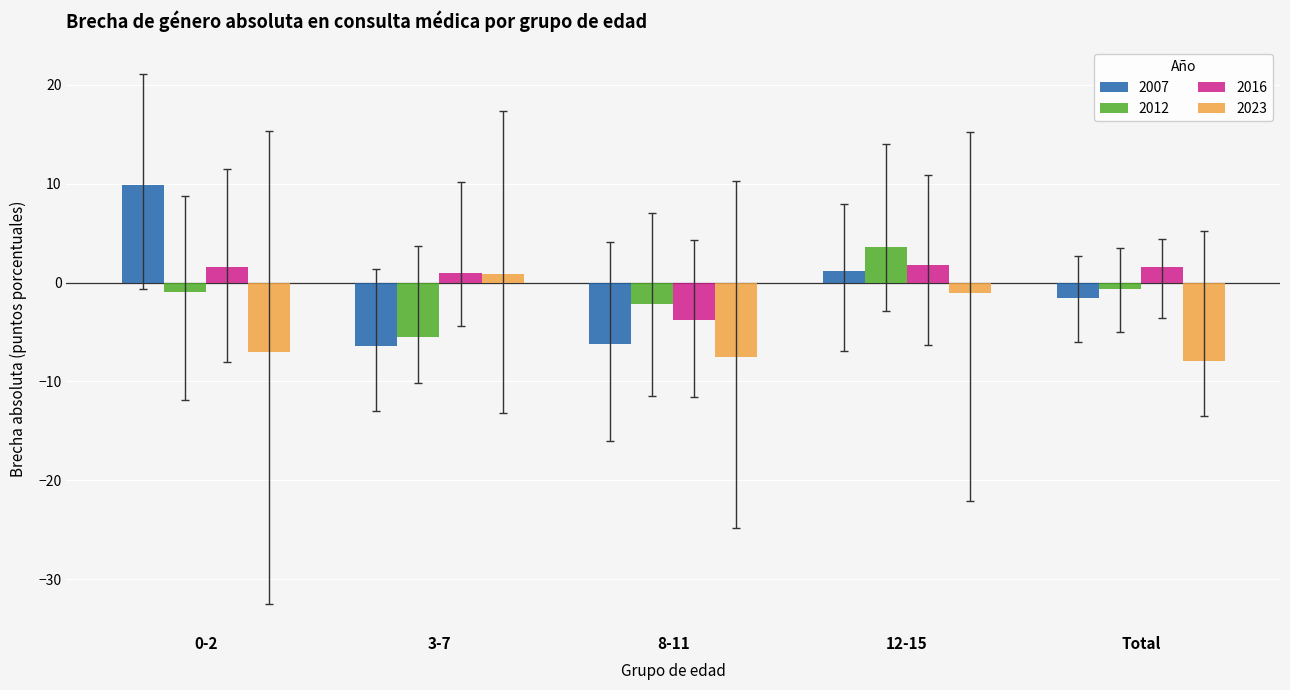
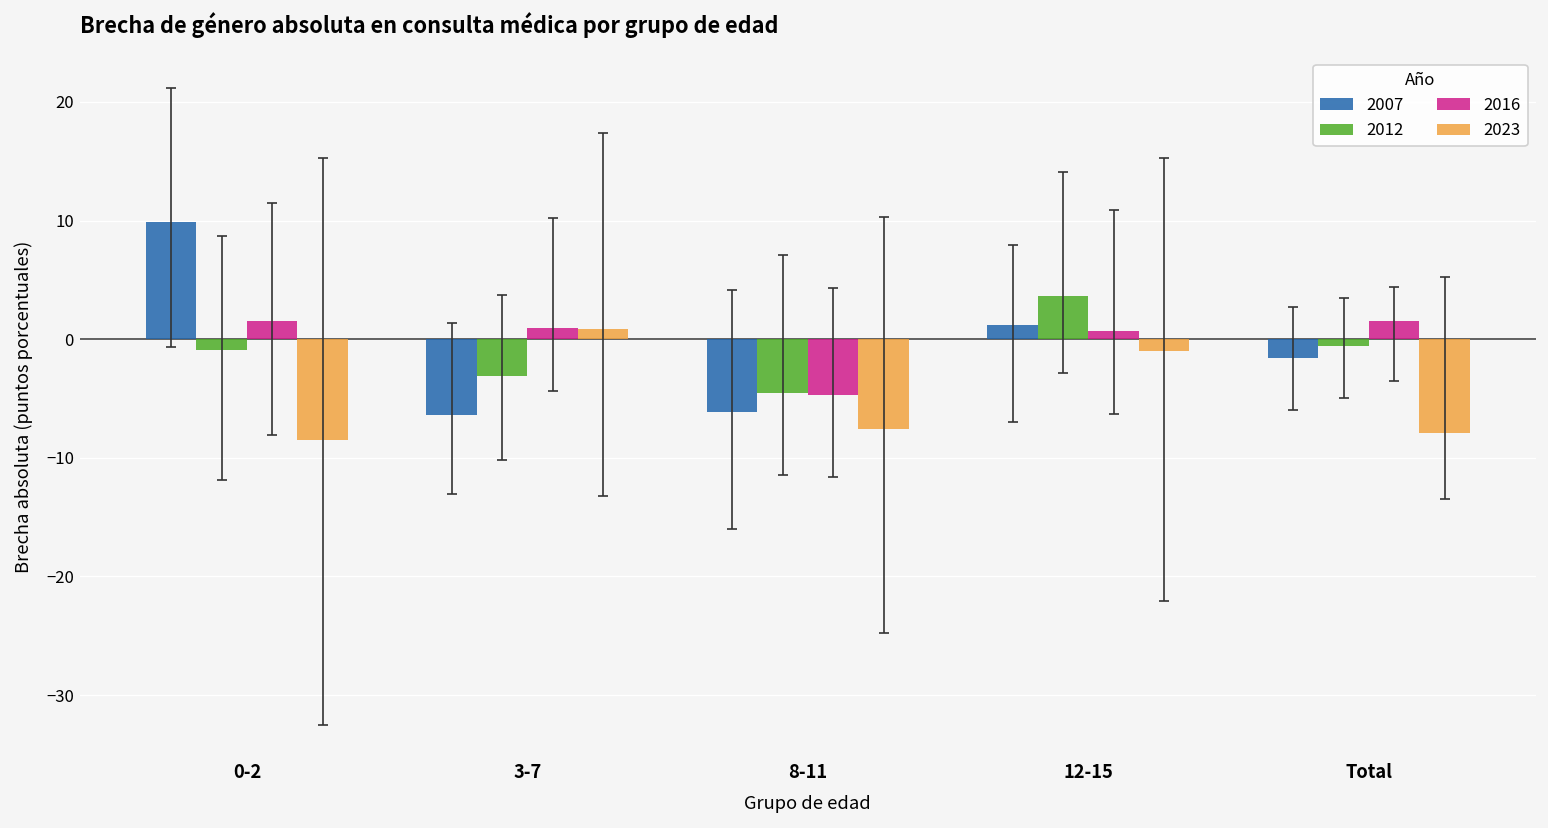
2023, 0-2: -7 -> -9
2012, 3-7: -5 -> -3
2012, 8-11: -2 -> -5
2016, 8-11: -4 -> -5
2016, 12-15: 2 -> 1
